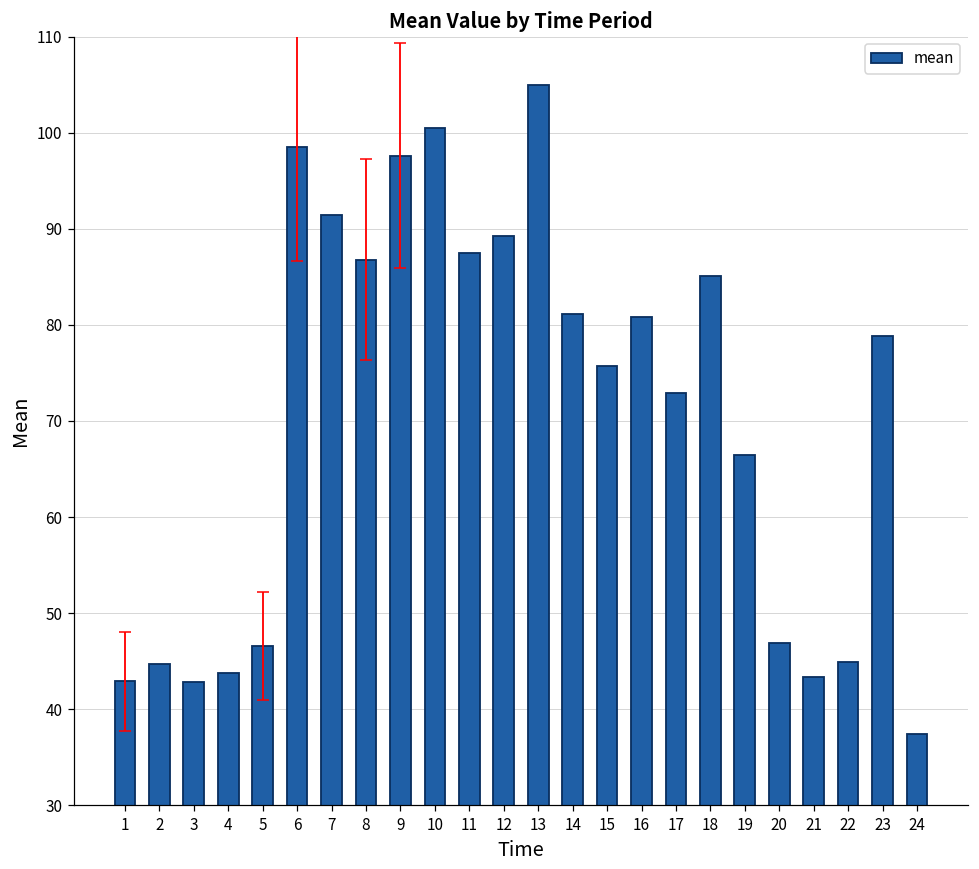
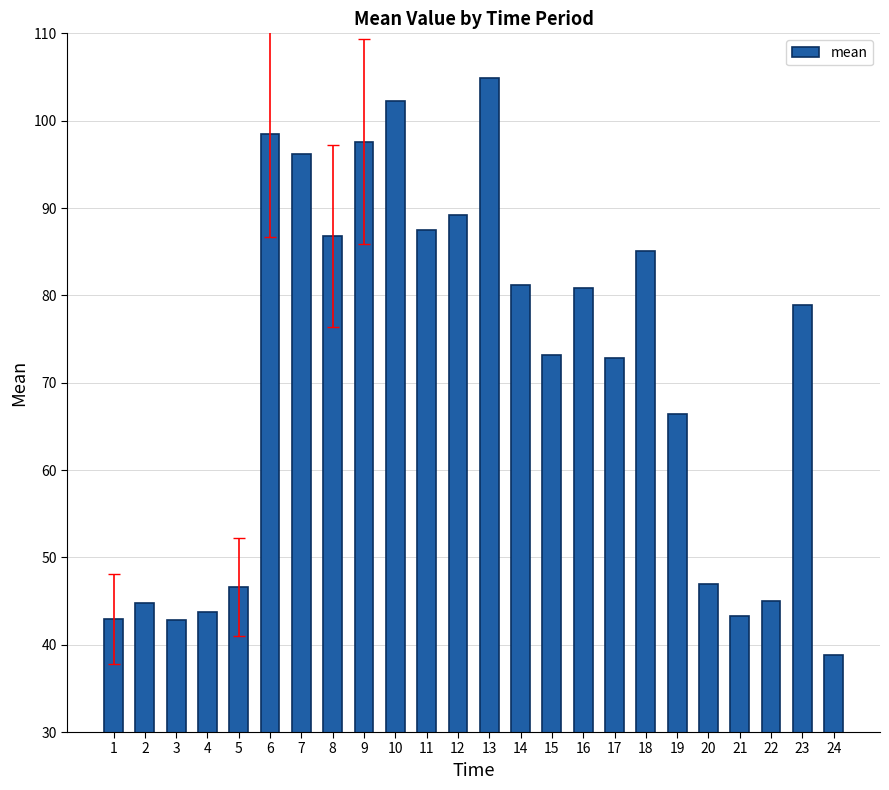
mean, 7: 91 -> 96
mean, 10: 101 -> 102
mean, 15: 76 -> 73
mean, 24: 37 -> 39
